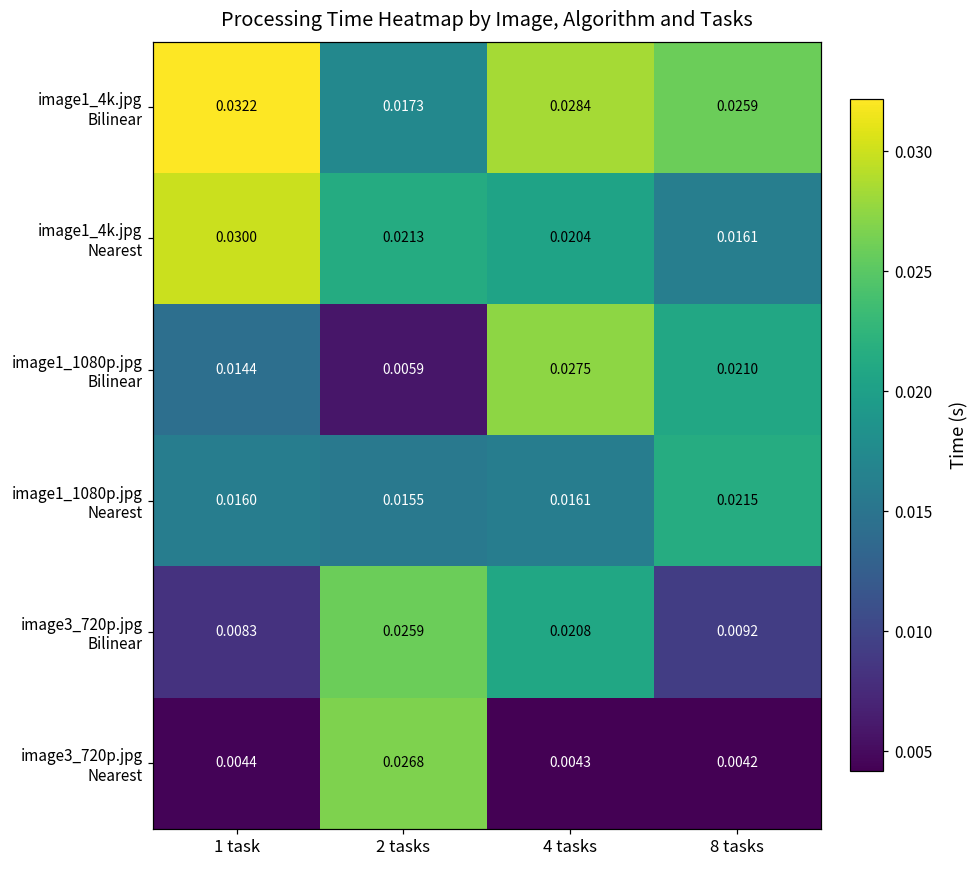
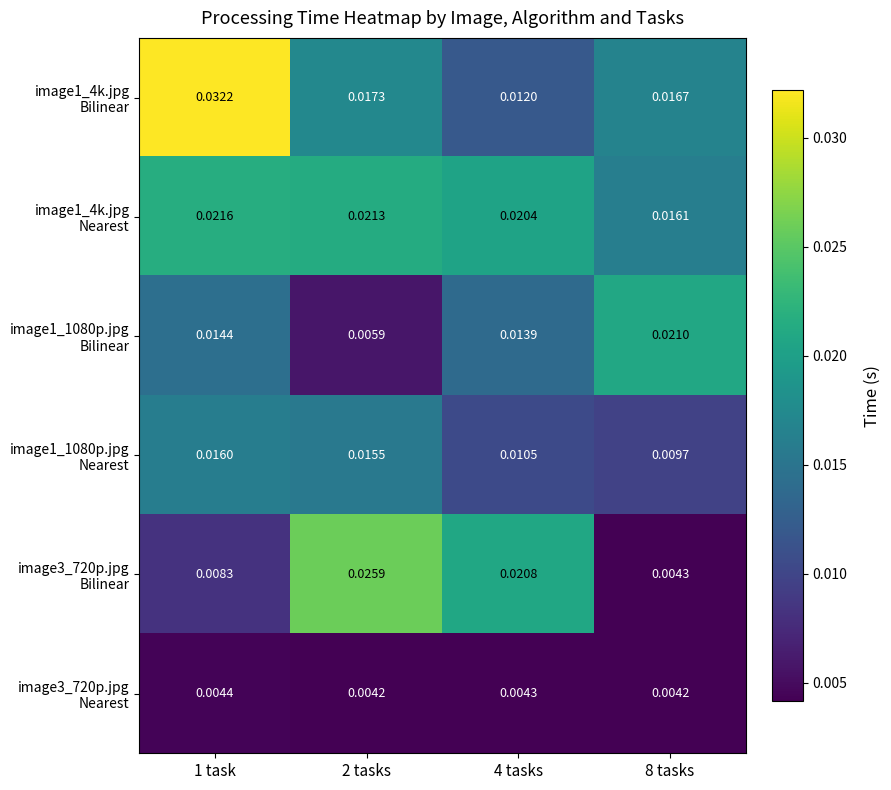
image1_4k.jpg Bilinear, 4 tasks: 0.0284 -> 0.0120
image1_4k.jpg Bilinear, 8 tasks: 0.0259 -> 0.0167
image1_4k.jpg Nearest, 1 task: 0.0300 -> 0.0216
image1_1080p.jpg Bilinear, 4 tasks: 0.0275 -> 0.0139
image1_1080p.jpg Nearest, 4 tasks: 0.0161 -> 0.0105
image1_1080p.jpg Nearest, 8 tasks: 0.0215 -> 0.0097
image3_720p.jpg Bilinear, 8 tasks: 0.0092 -> 0.0043
image3_720p.jpg Nearest, 2 tasks: 0.0268 -> 0.0042
